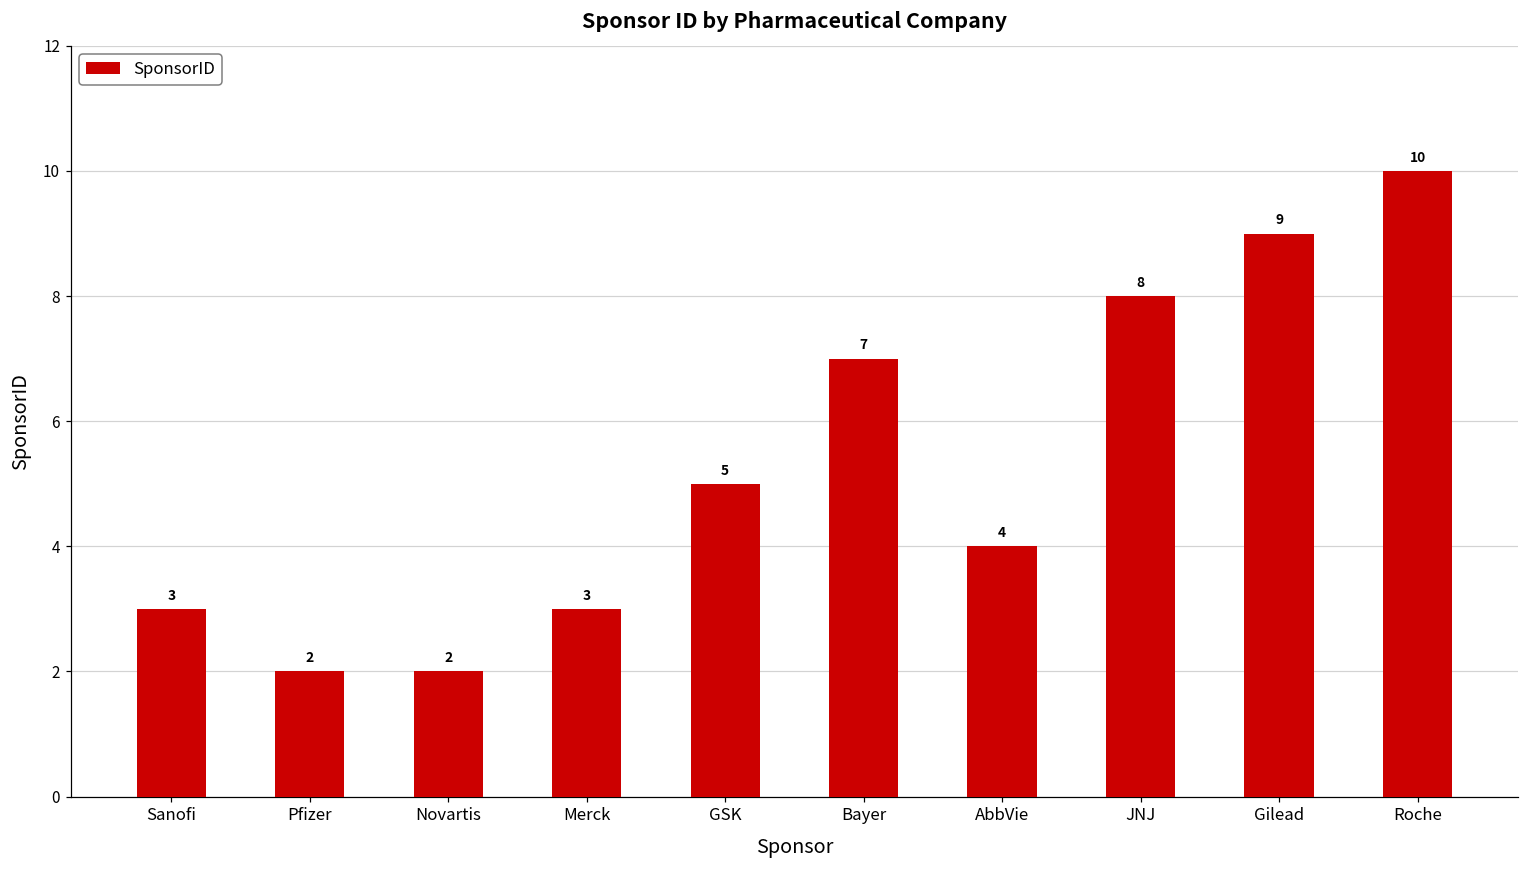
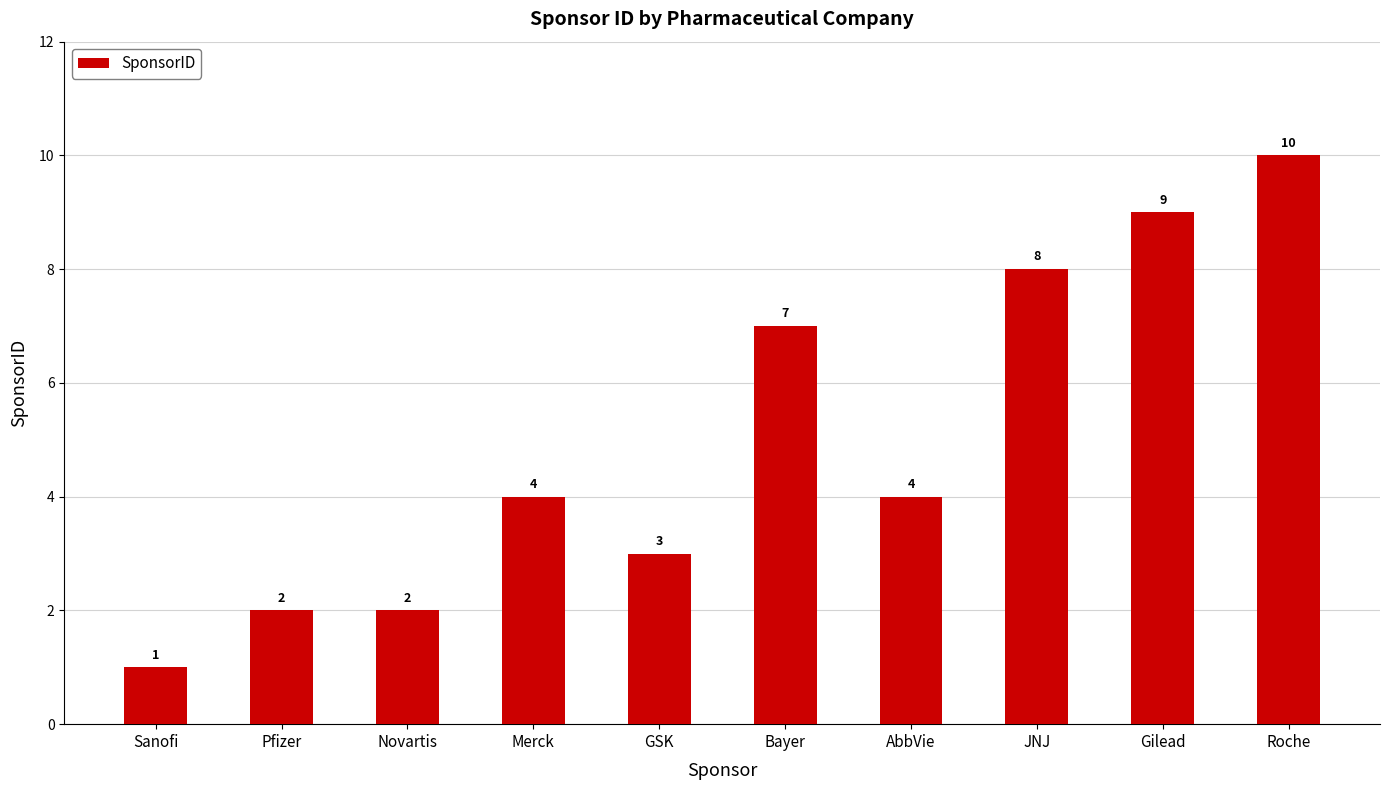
Sanofi: 3 -> 1
Merck: 3 -> 4
GSK: 5 -> 3
